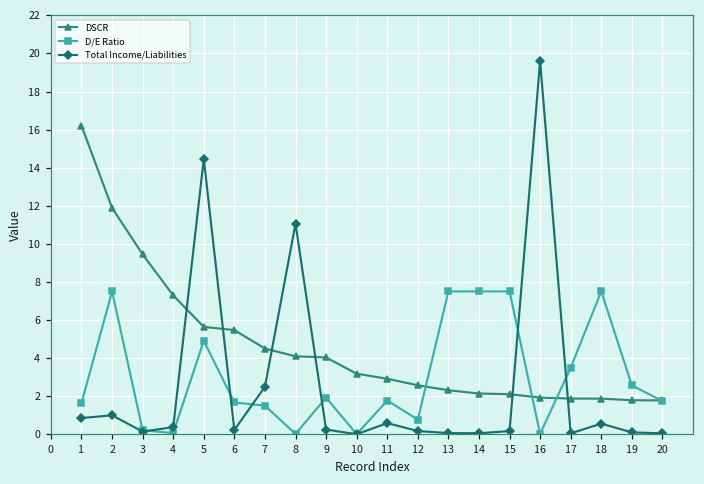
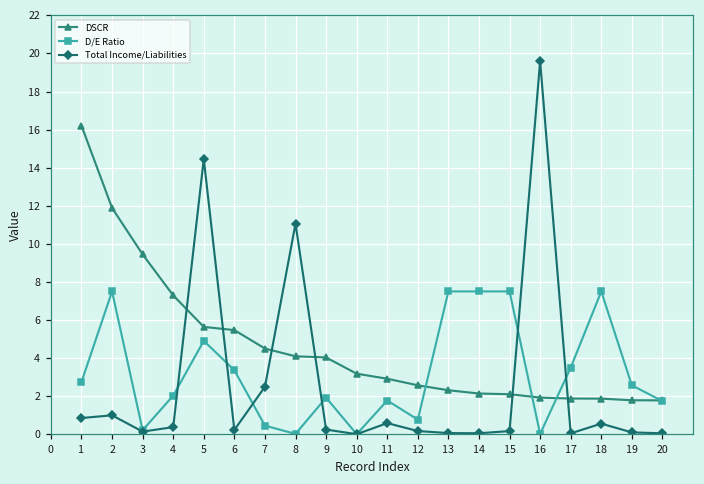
D/E Ratio, 1: 1.6 -> 2.7
D/E Ratio, 4: 0.1 -> 2.0
D/E Ratio, 6: 1.7 -> 3.4
D/E Ratio, 7: 1.5 -> 0.4
